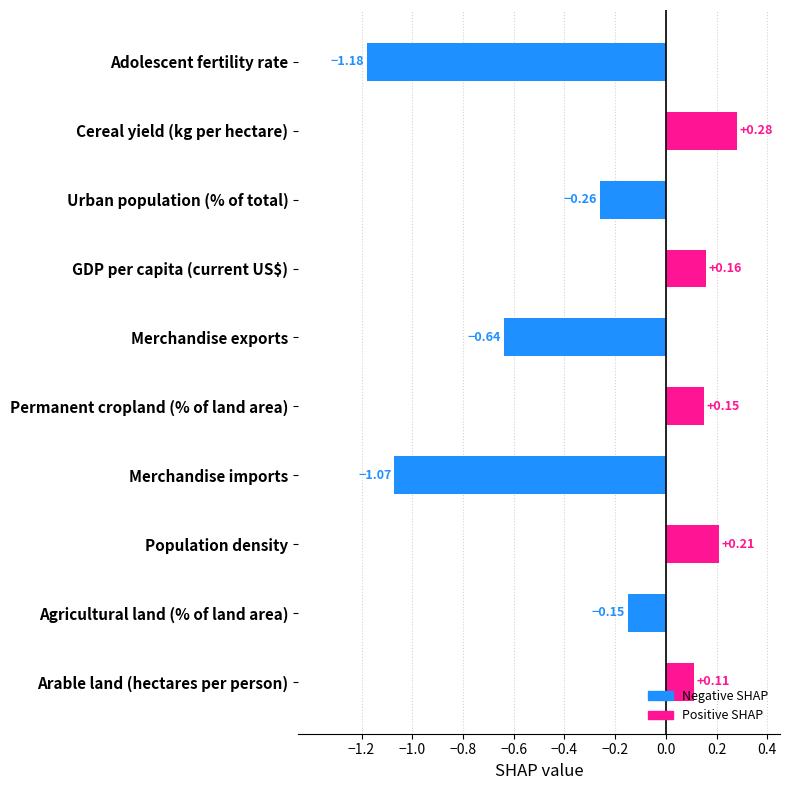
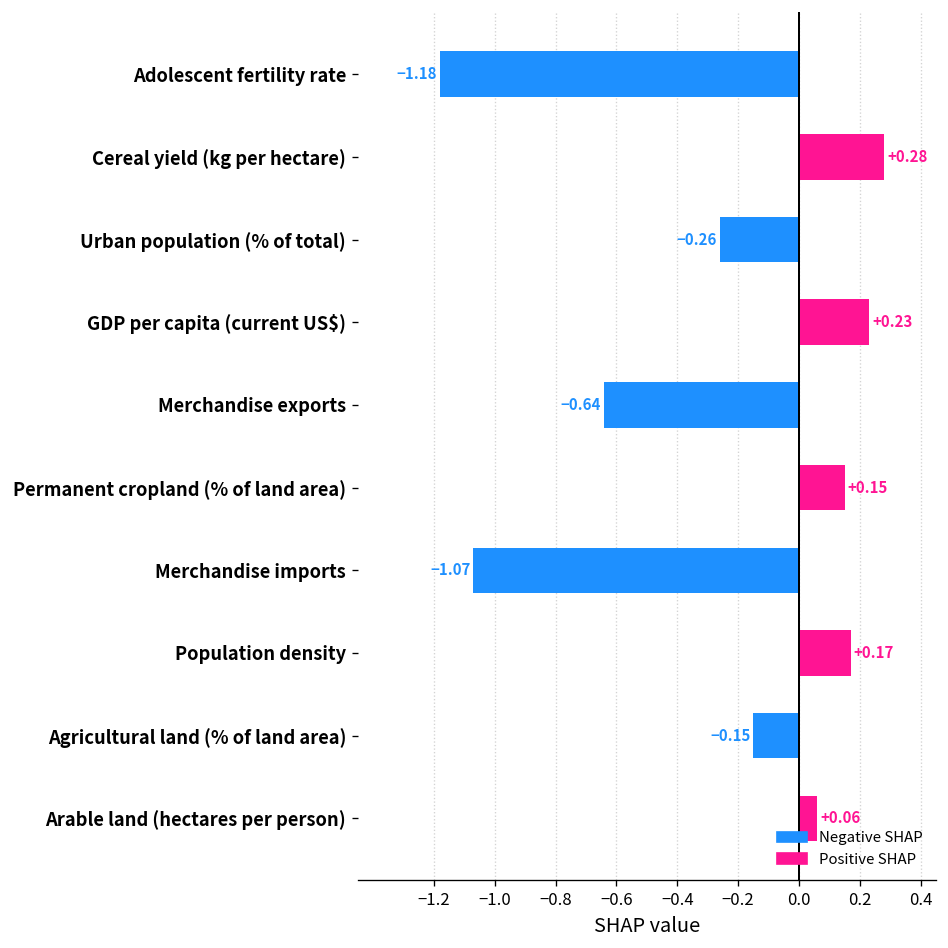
GDP per capita (current US$): +0.16 -> +0.23
Population density: +0.21 -> +0.17
Arable land (hectares per person): +0.11 -> +0.06
